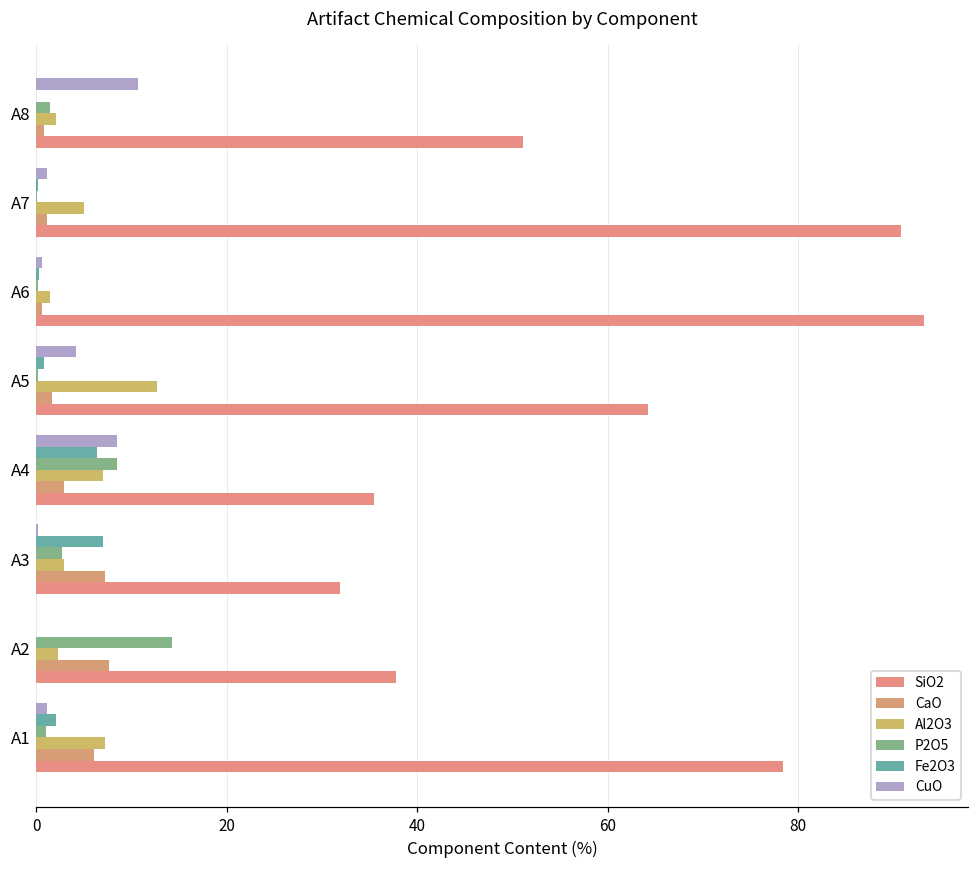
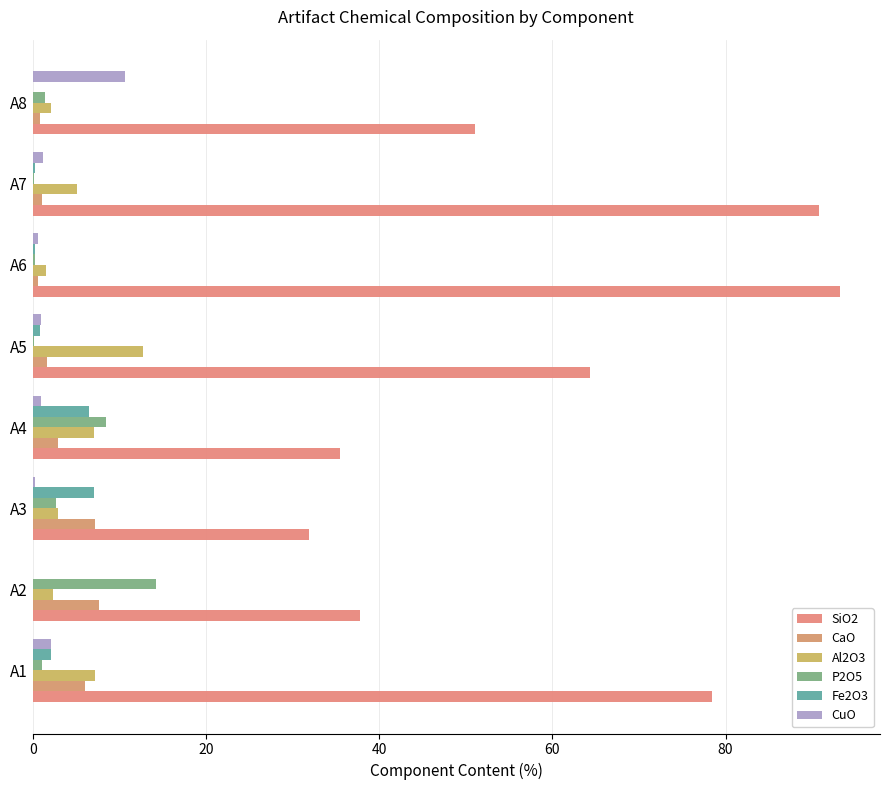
CuO, A5: 4 -> 1
CuO, A4: 8 -> 1
CuO, A1: 1 -> 2
